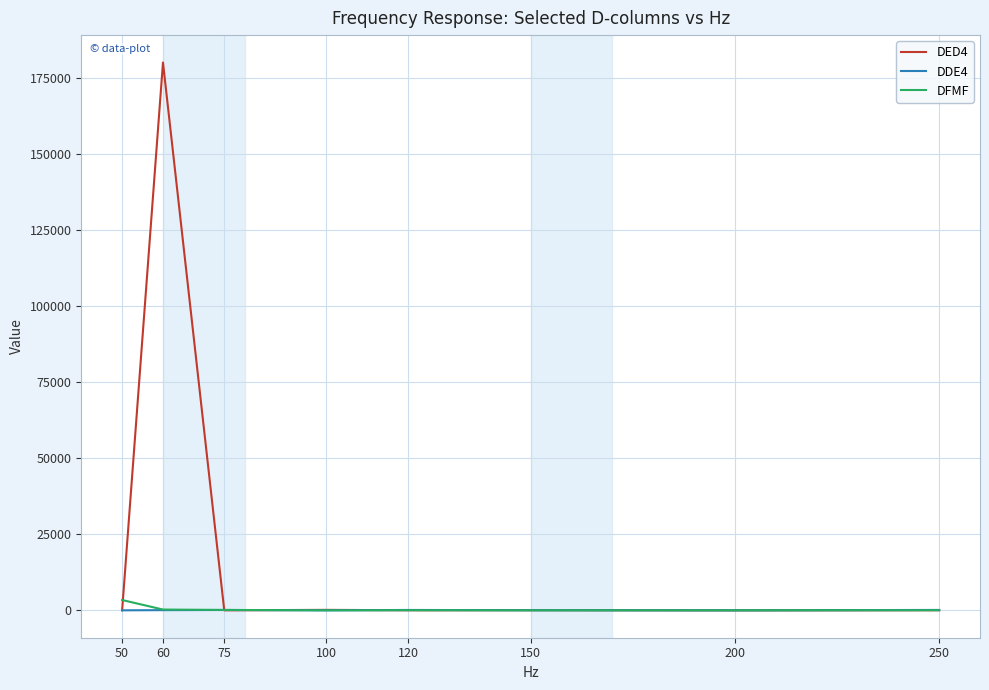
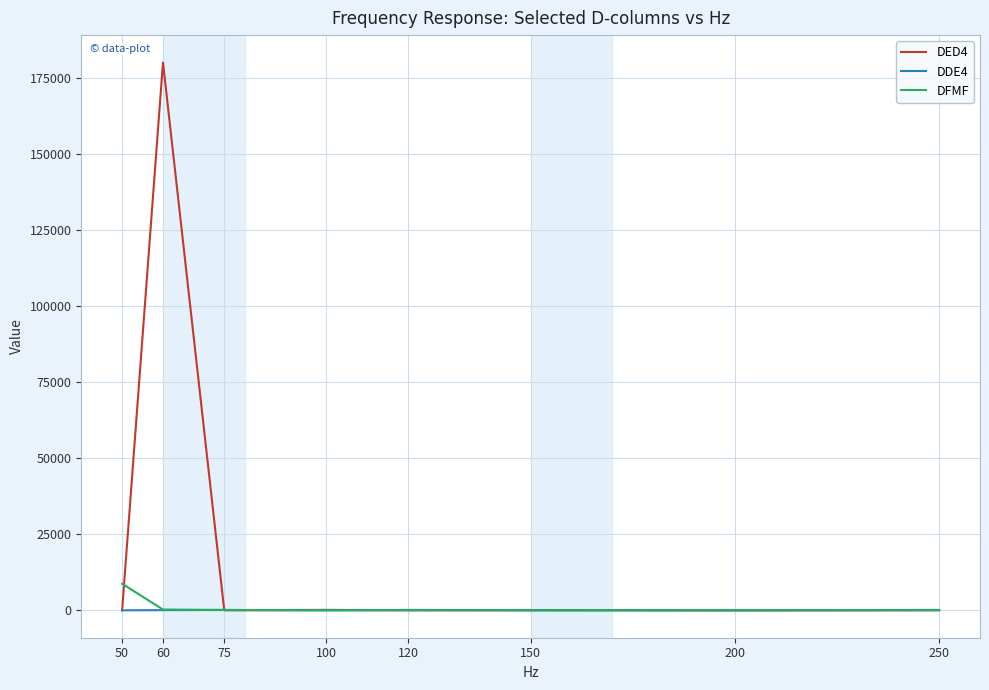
DFMF, 50: 3000 -> 9000
